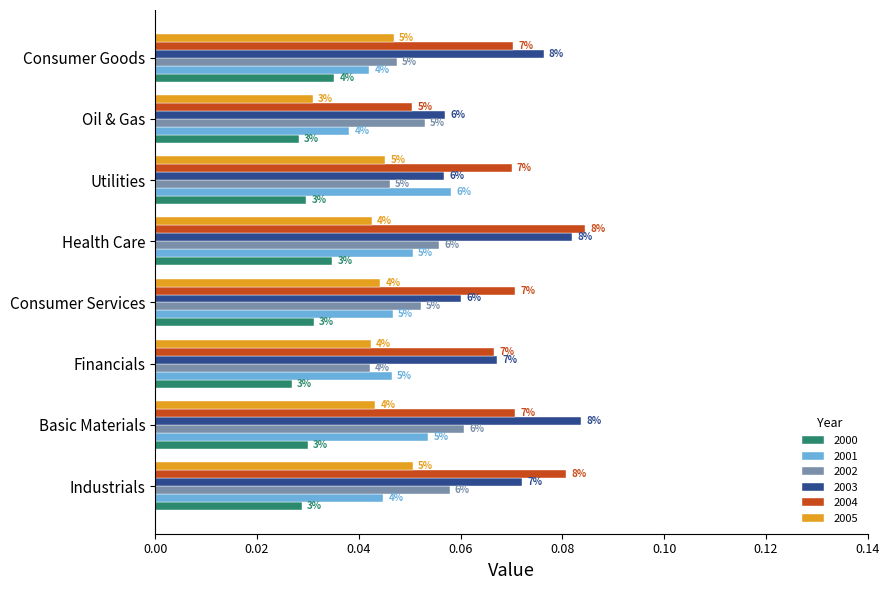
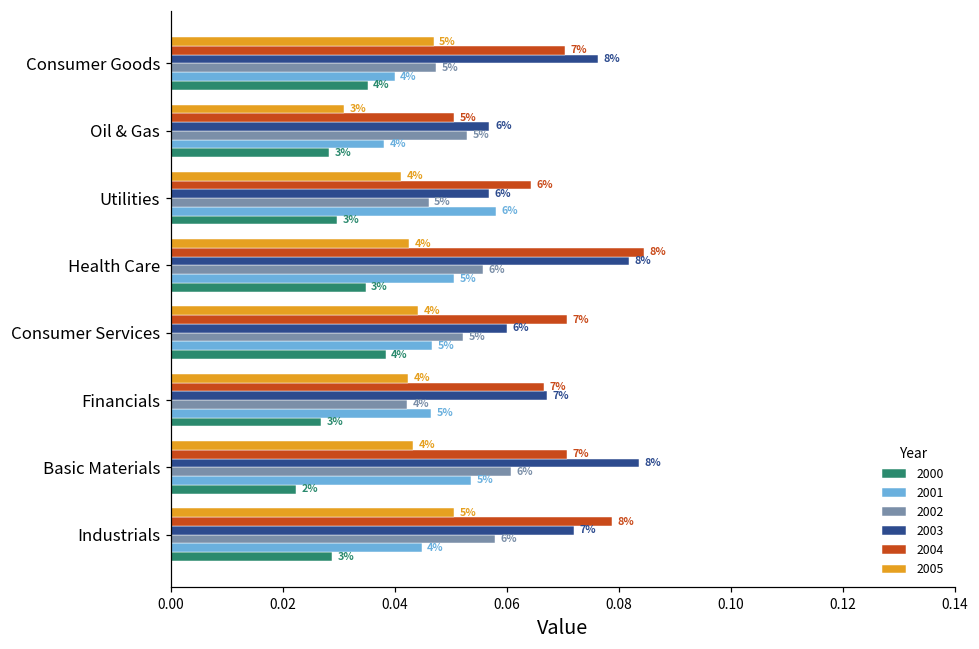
2001, Consumer Goods: 0.042 -> 0.040
2005, Utilities: 5% -> 4%
2004, Utilities: 7% -> 6%
2000, Consumer Services: 3% -> 4%
2000, Basic Materials: 3% -> 2%
2004, Industrials: 0.081 -> 0.079
